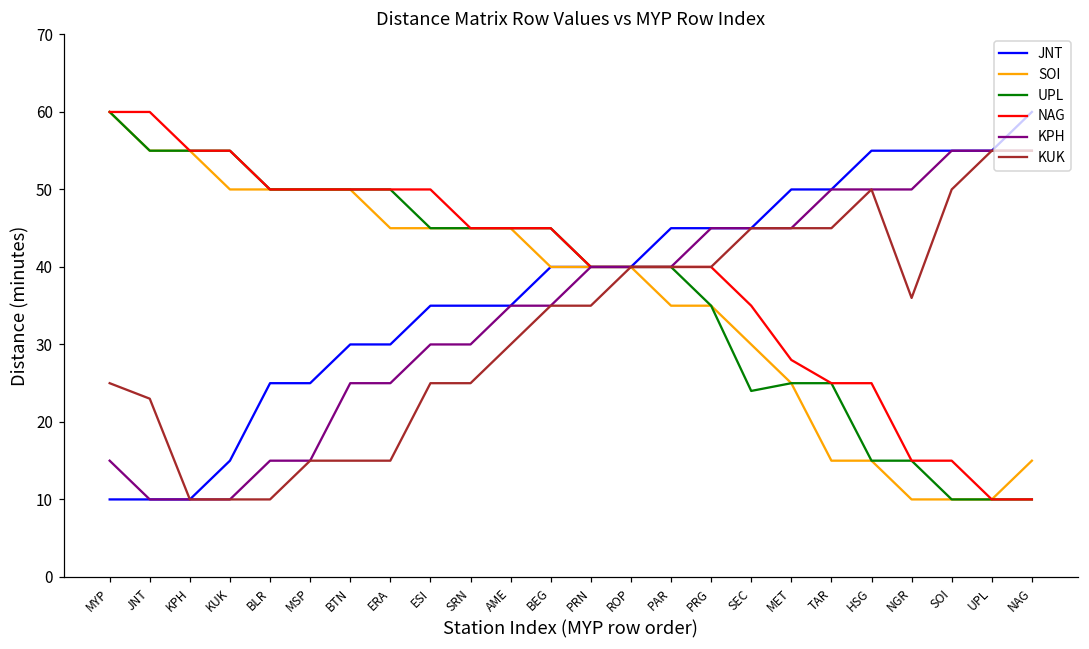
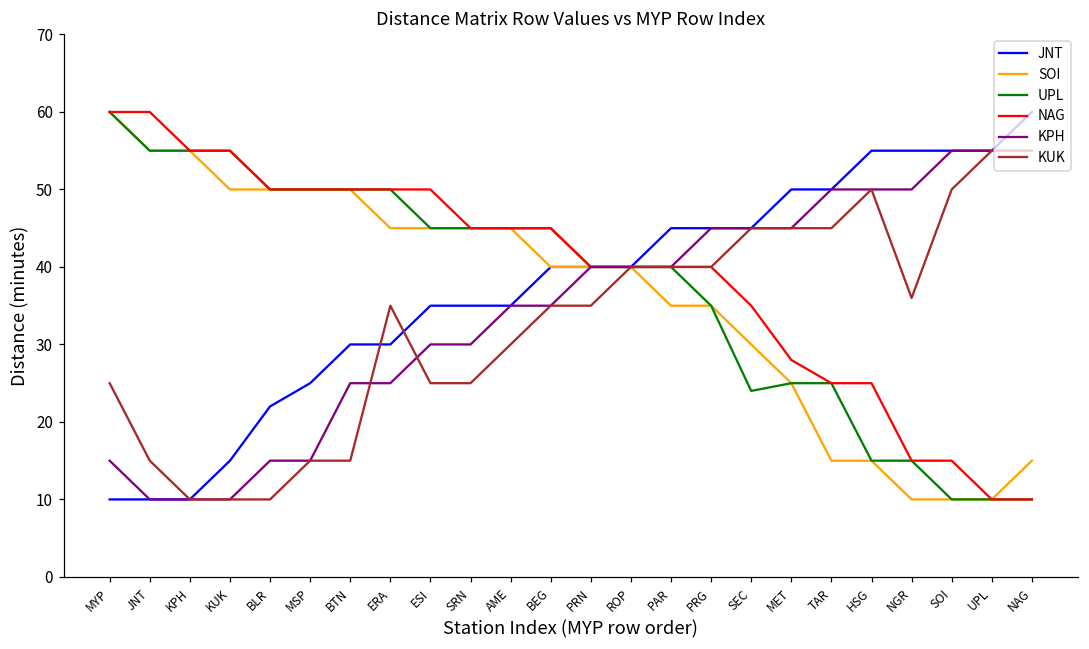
KUK, JNT: 23 -> 15
JNT, BLR: 25 -> 22
KUK, ERA: 15 -> 35
